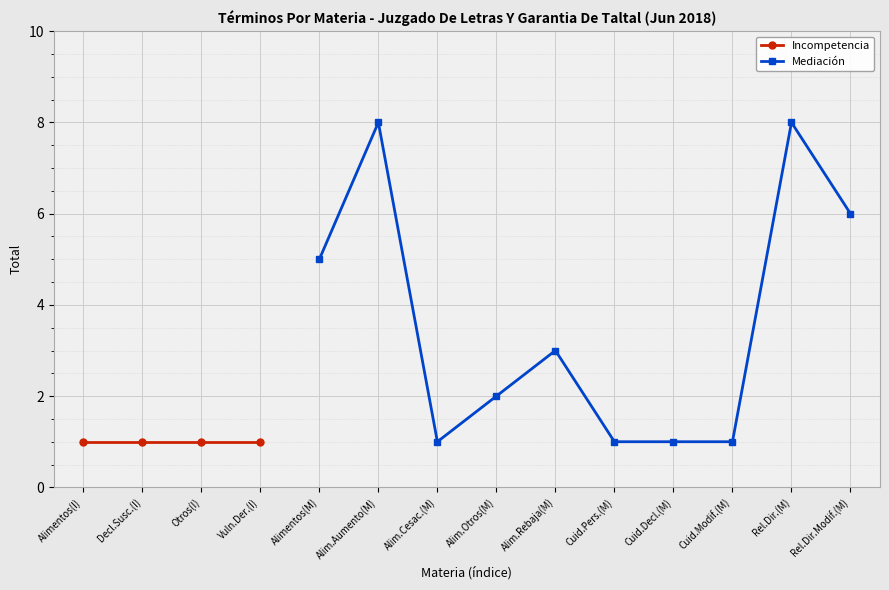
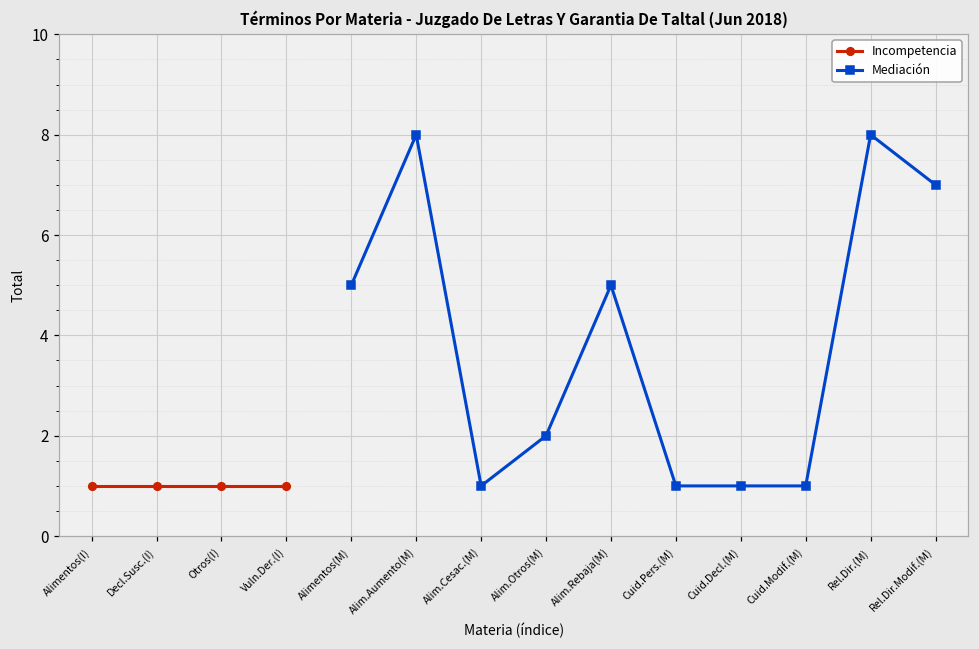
Mediación, Alim.Rebaja(M): 3 -> 5
Mediación, Rel.Dir.Modif.(M): 6 -> 7
